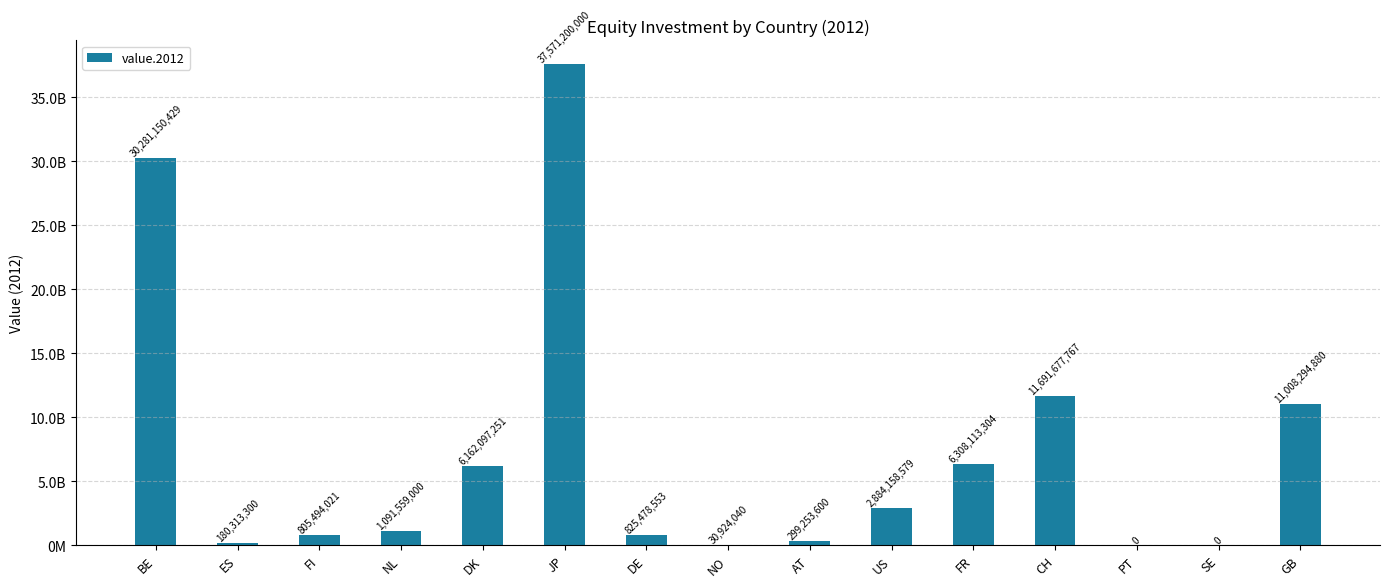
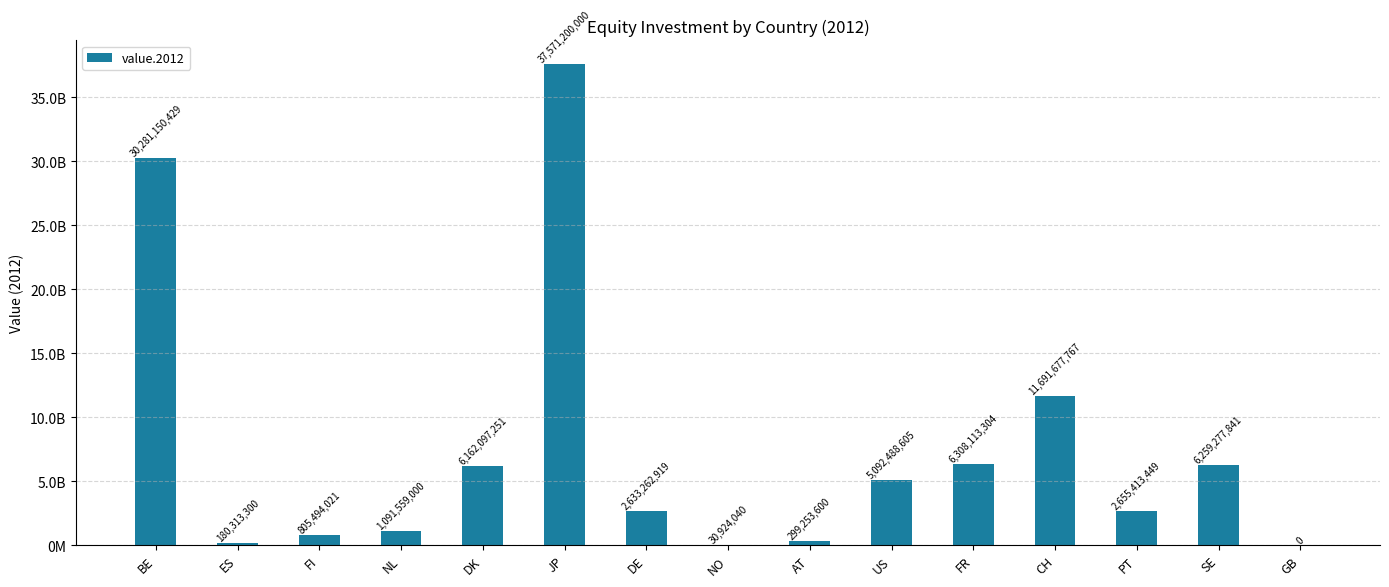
DE: 825,478,553 -> 2,633,262,919
US: 2,884,158,579 -> 5,092,488,605
PT: 0 -> 2,655,413,449
SE: 0 -> 6,259,277,841
GB: 11,008,294,880 -> 0
